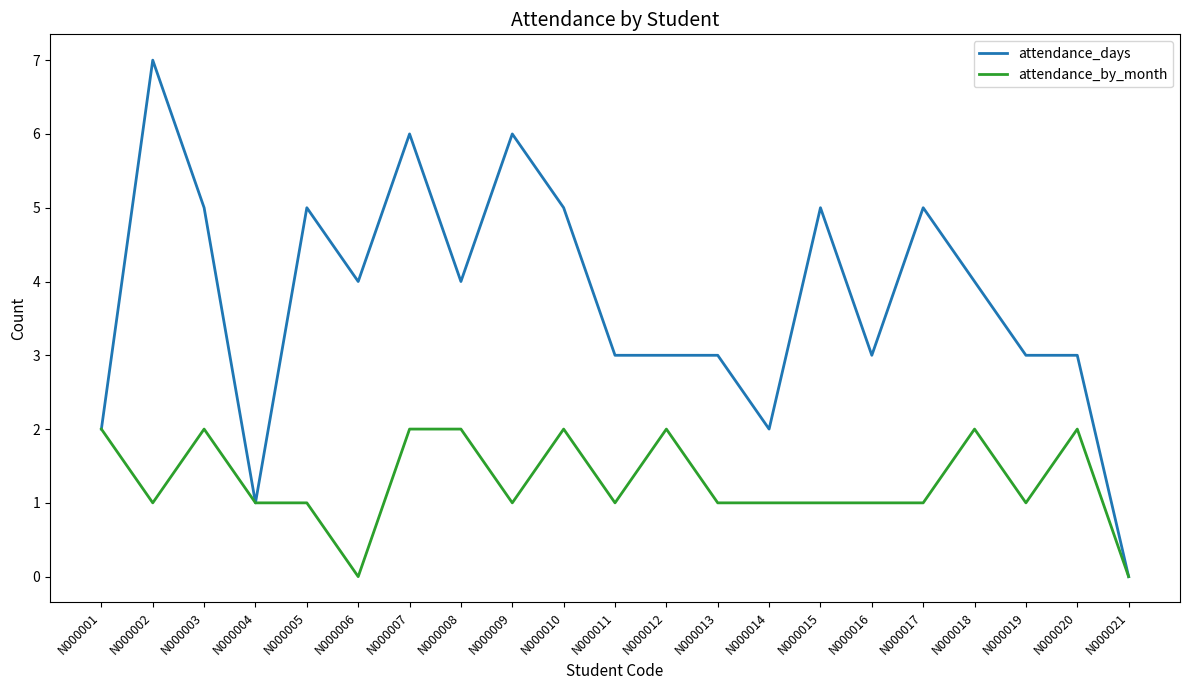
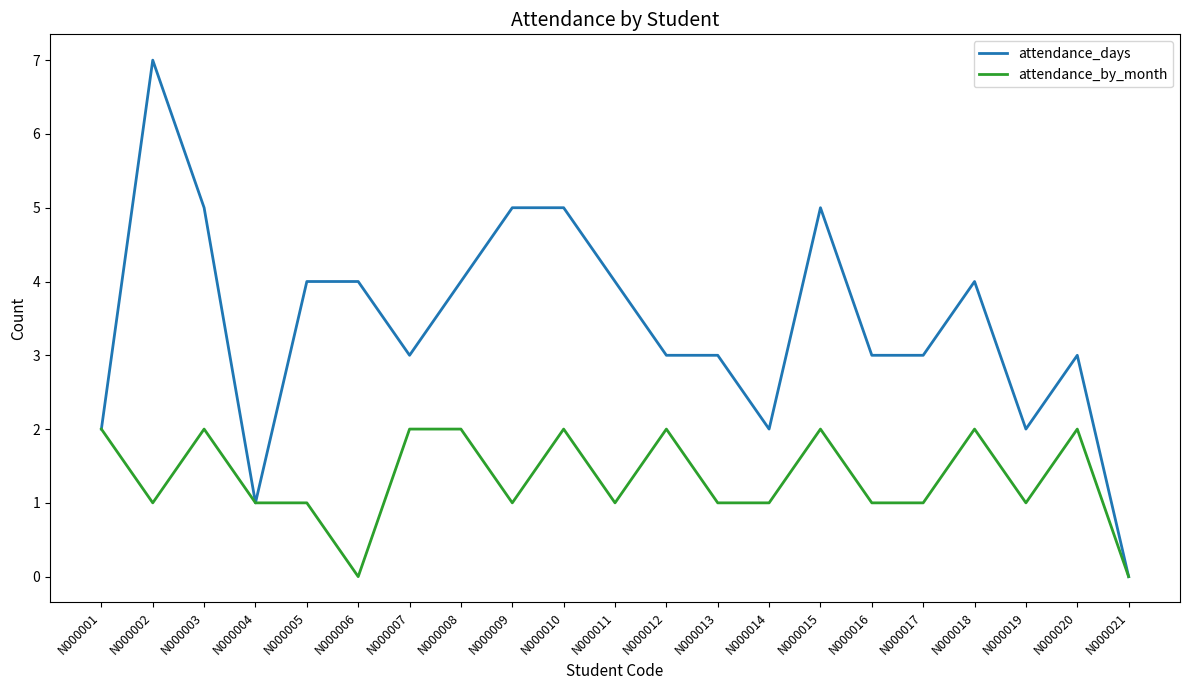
attendance_days, N000005: 5 -> 4
attendance_days, N000007: 6 -> 3
attendance_days, N000009: 6 -> 5
attendance_days, N000011: 3 -> 4
attendance_by_month, N000015: 1 -> 2
attendance_days, N000017: 5 -> 3
attendance_days, N000019: 3 -> 2
